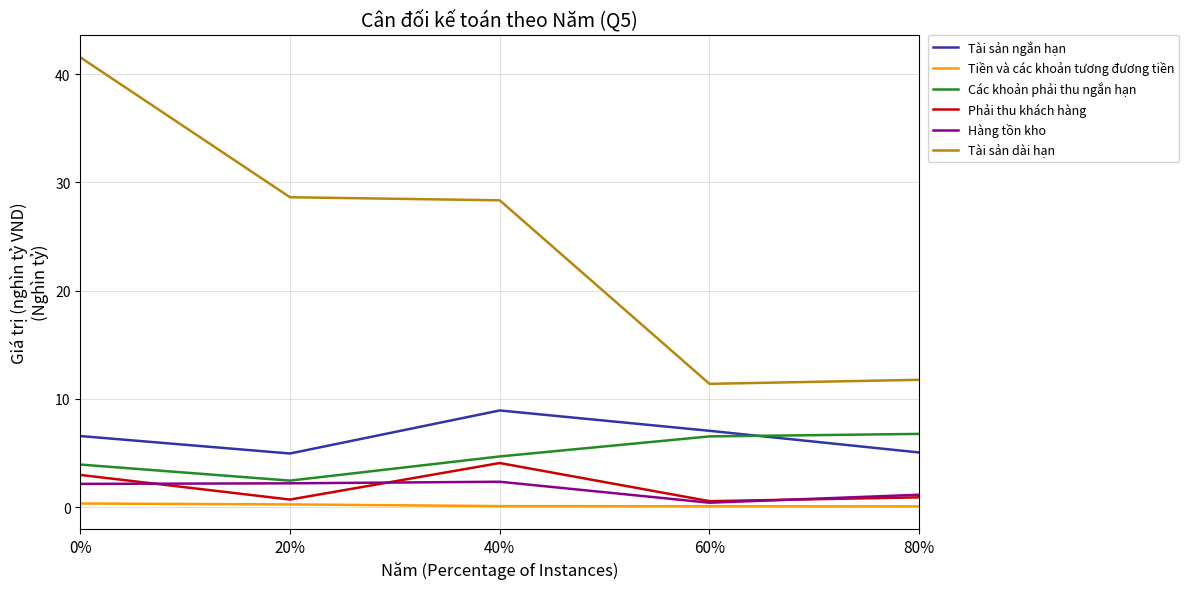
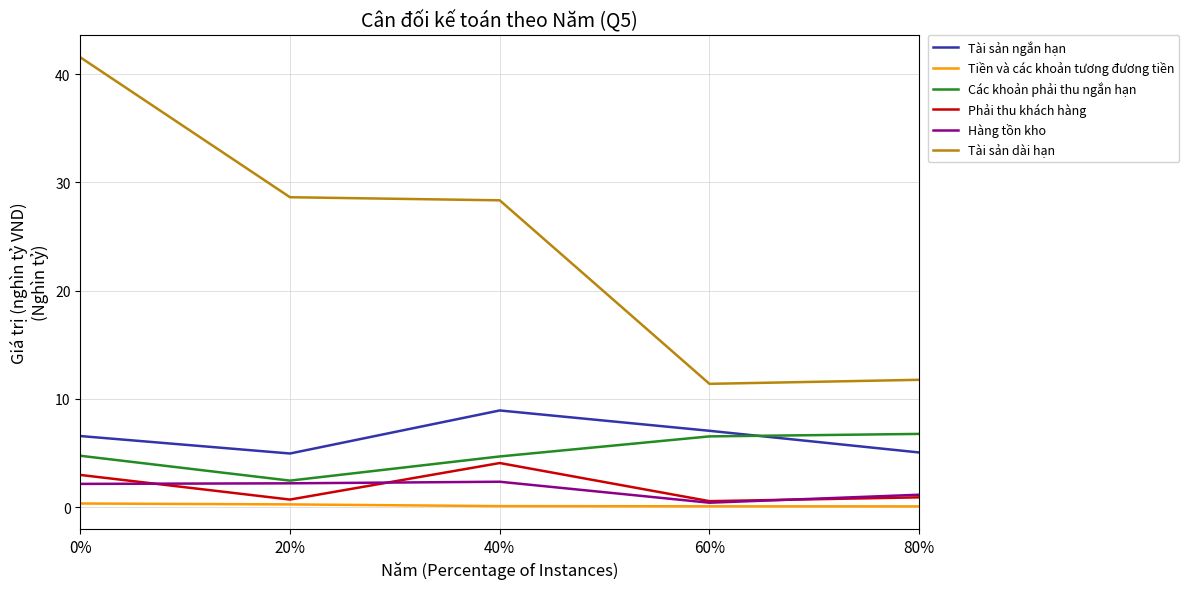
Các khoản phải thu ngắn hạn, 0%: 3.9 -> 4.7
